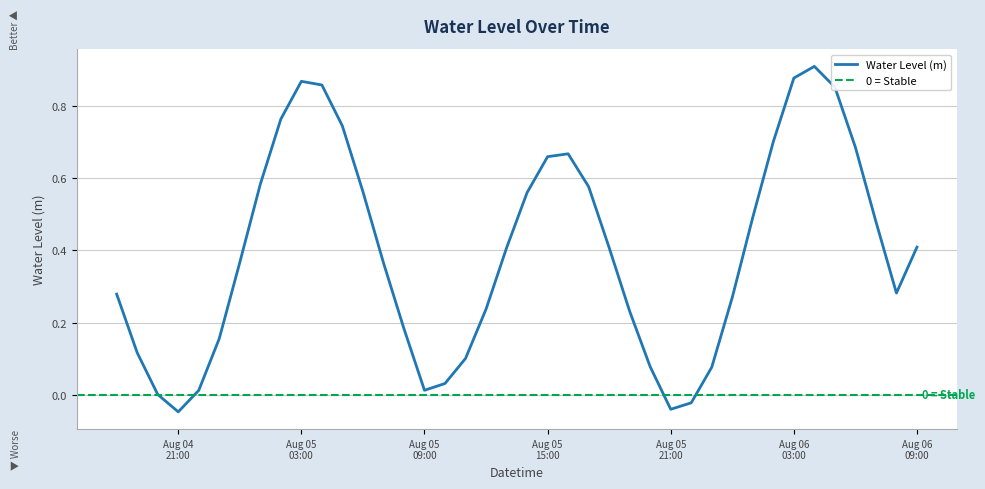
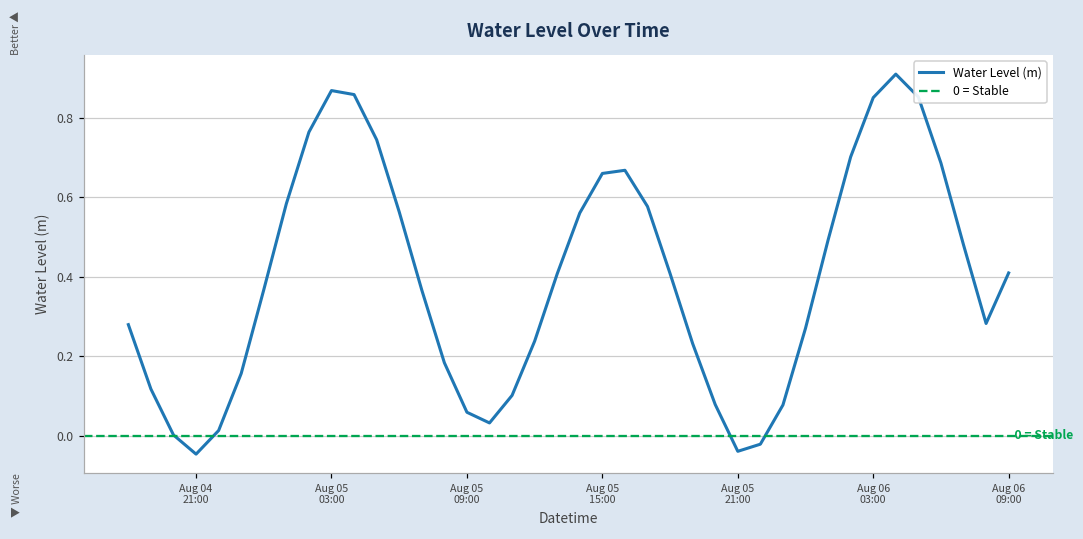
Aug 05 09:00: 0.01 -> 0.06
Aug 06 03:00: 0.88 -> 0.85
